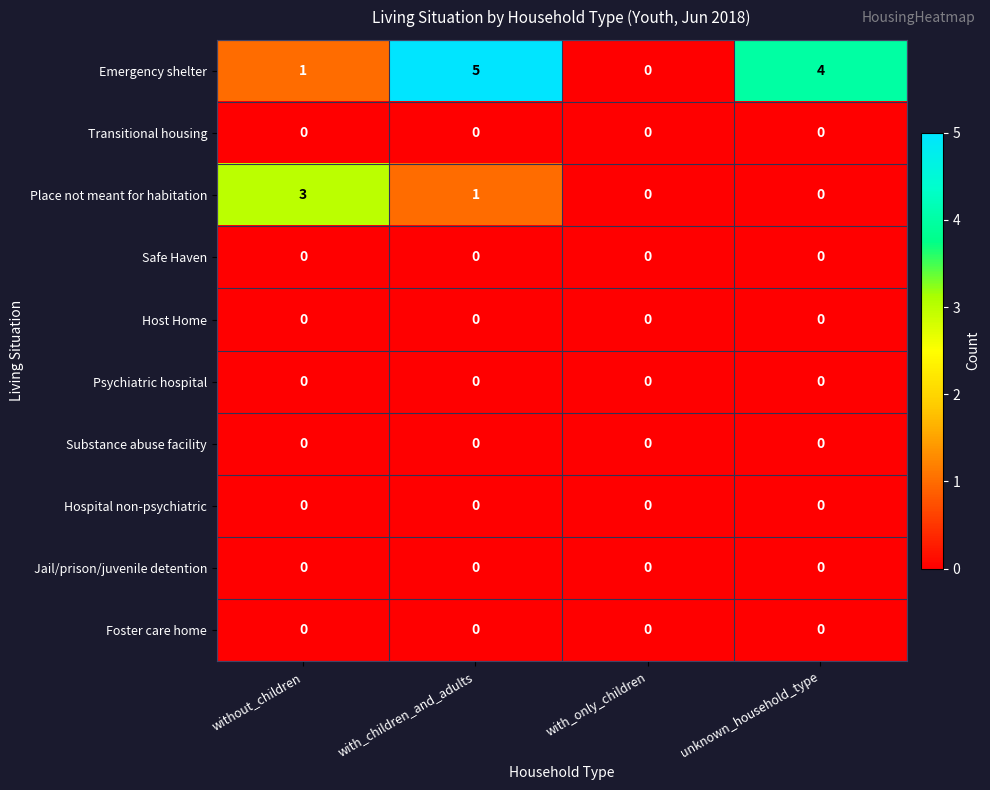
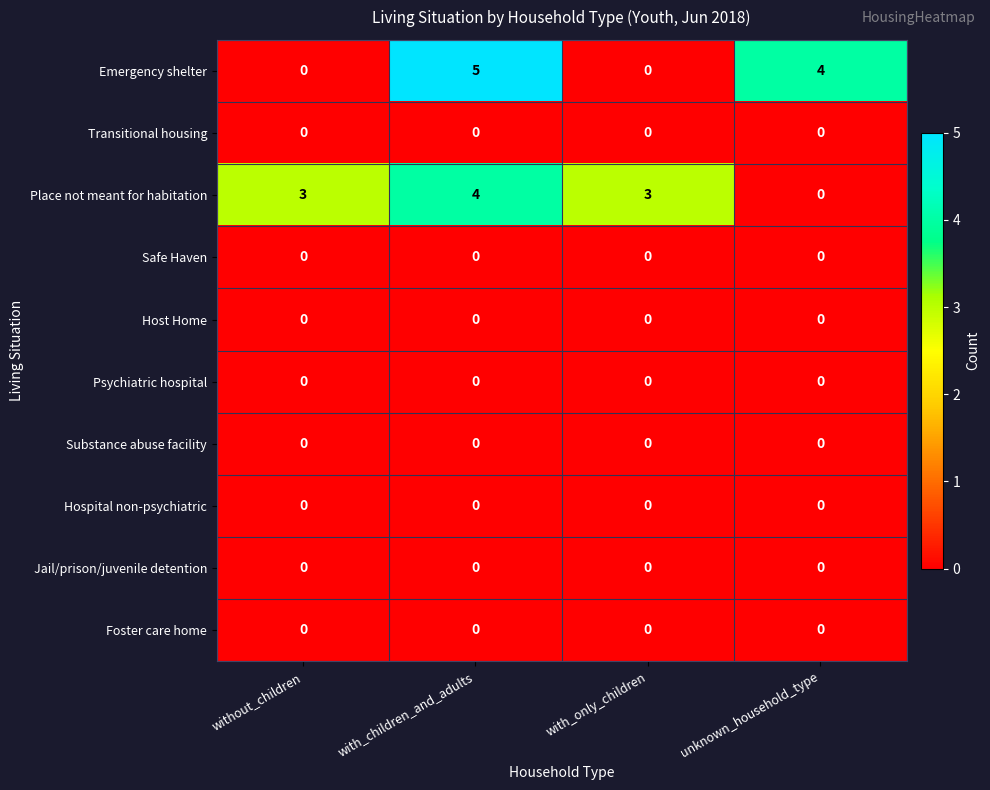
Emergency shelter, without_children: 1 -> 0
Place not meant for habitation, with_children_and_adults: 1 -> 4
Place not meant for habitation, with_only_children: 0 -> 3
